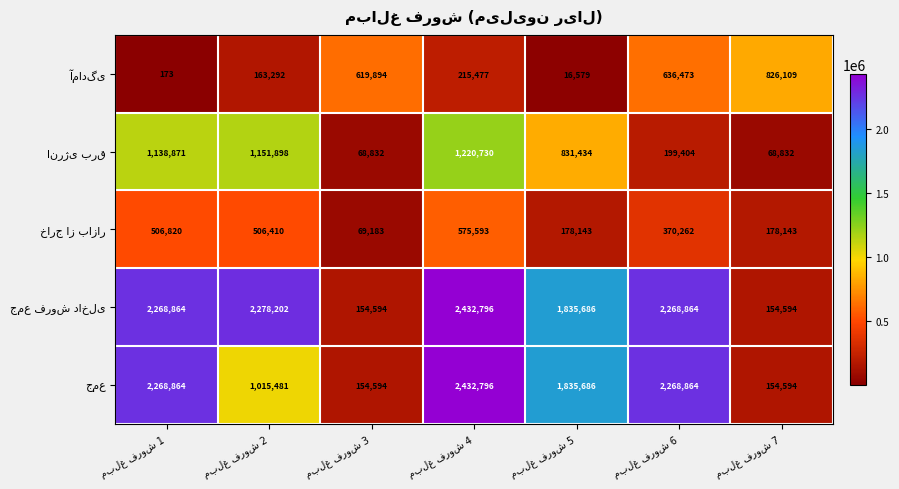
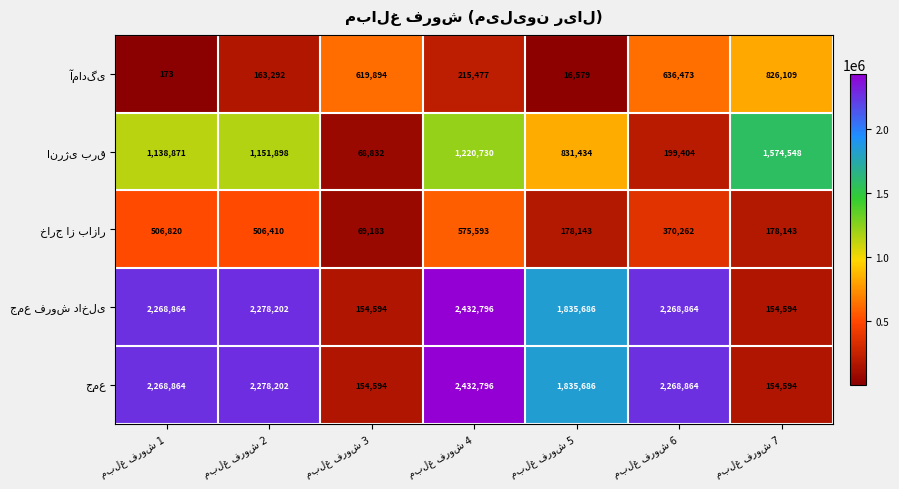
انرژی برق, مبلغ فروش 7: 68,832 -> 1,574,548
جمع, مبلغ فروش 2: 1,015,481 -> 2,278,202
